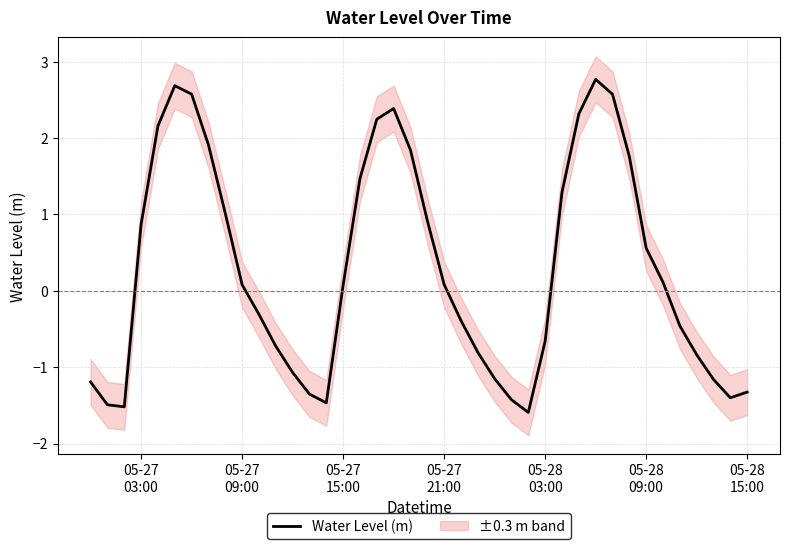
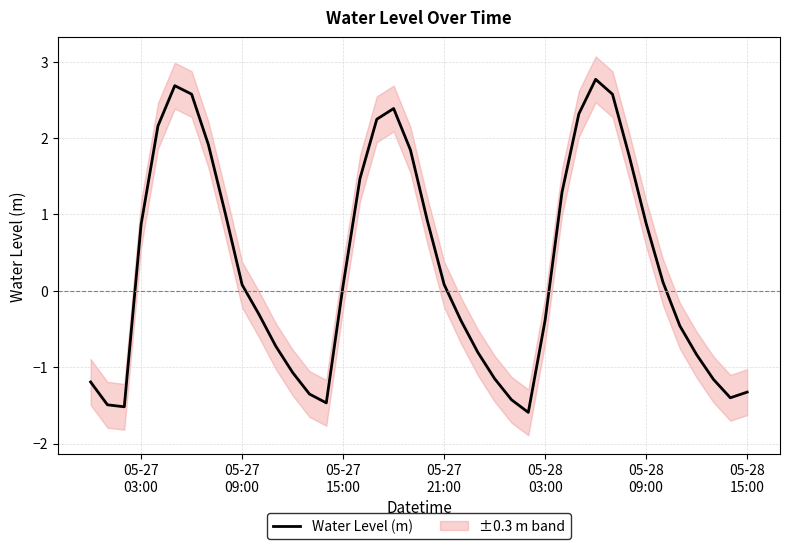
Water Level (m), 05-28 03:00: -0.7 -> -0.4
Water Level (m), 05-28 09:00: 0.6 -> 0.9
